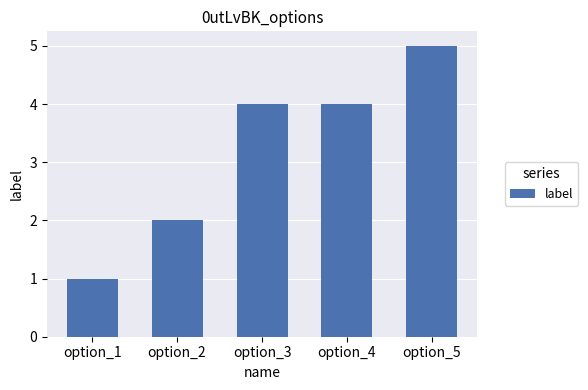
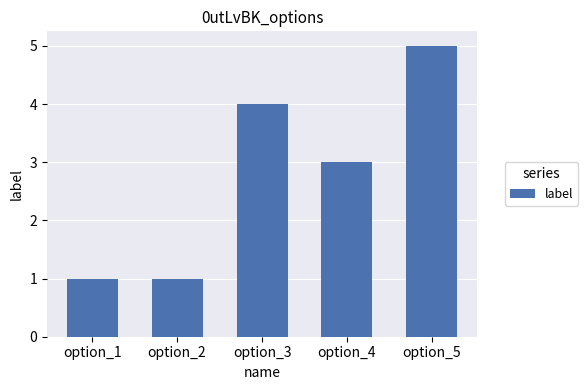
option_2: 2 -> 1
option_4: 4 -> 3
